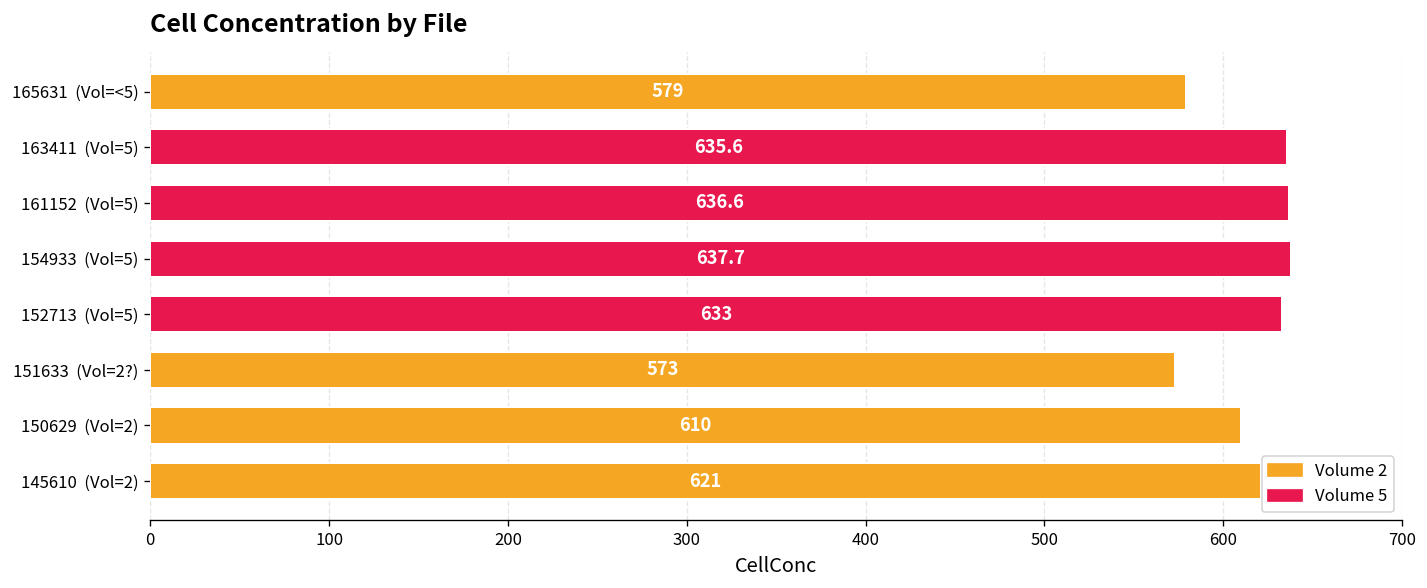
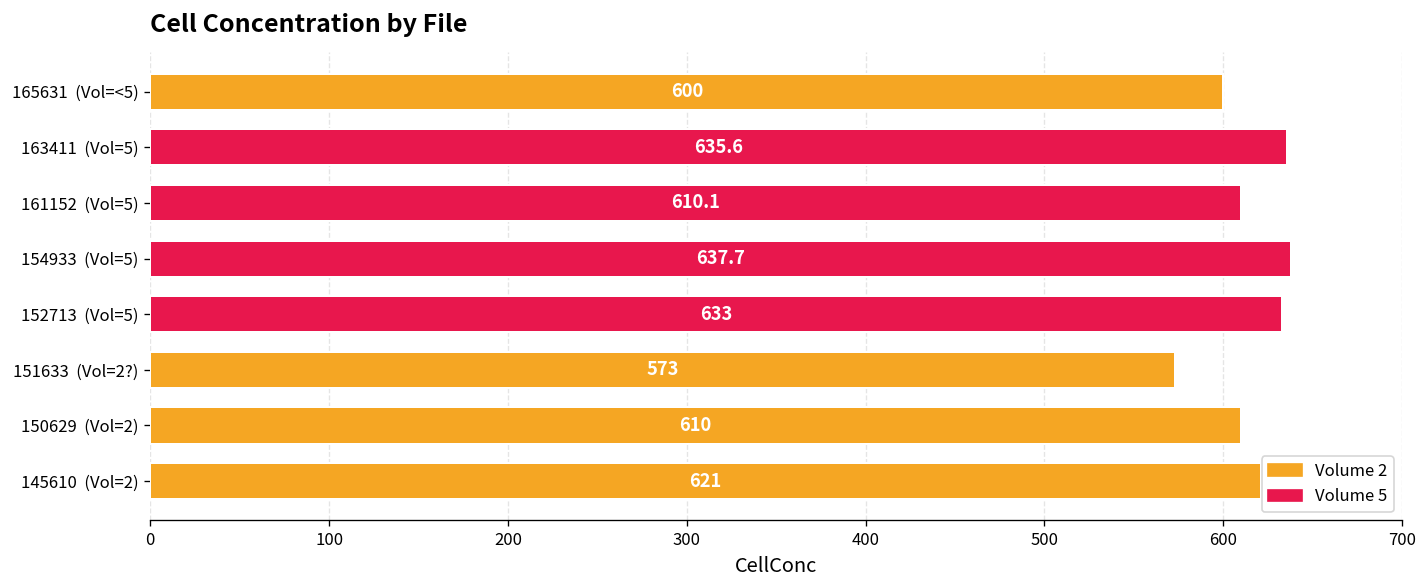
165631 (Vol=<5): 579 -> 600
161152 (Vol=5): 636.6 -> 610.1
